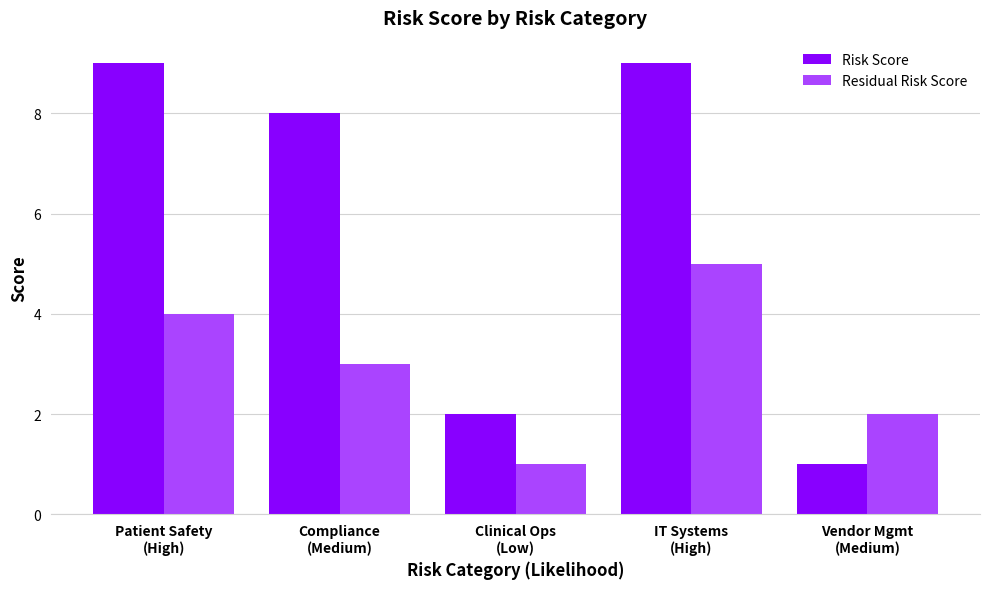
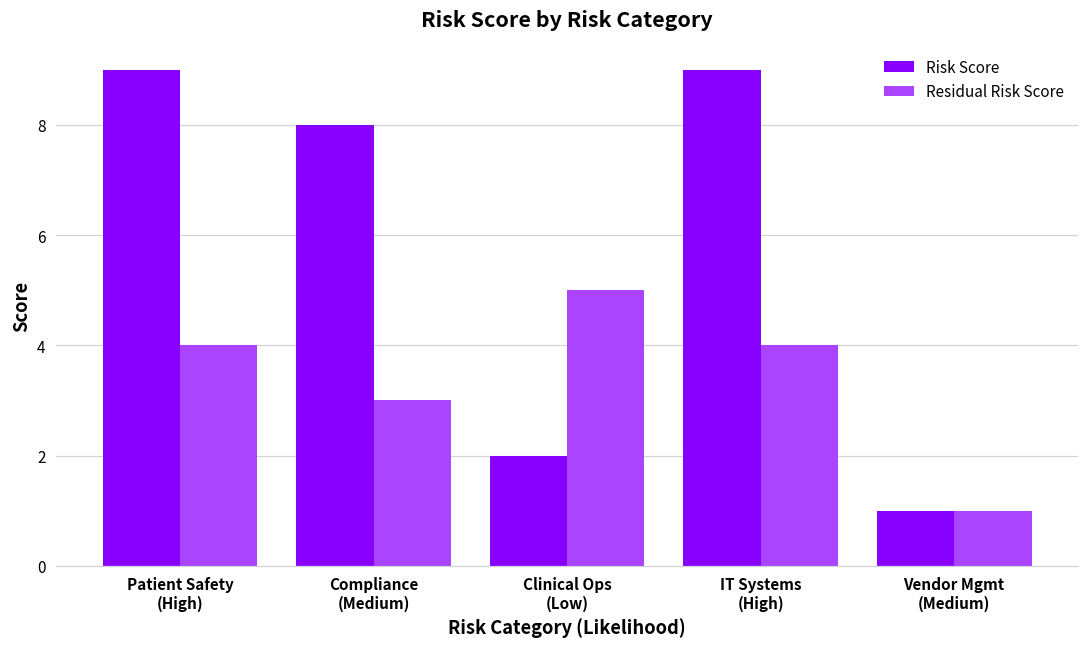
Residual Risk Score, Clinical Ops (Low): 1 -> 5
Residual Risk Score, IT Systems (High): 5 -> 4
Residual Risk Score, Vendor Mgmt (Medium): 2 -> 1
